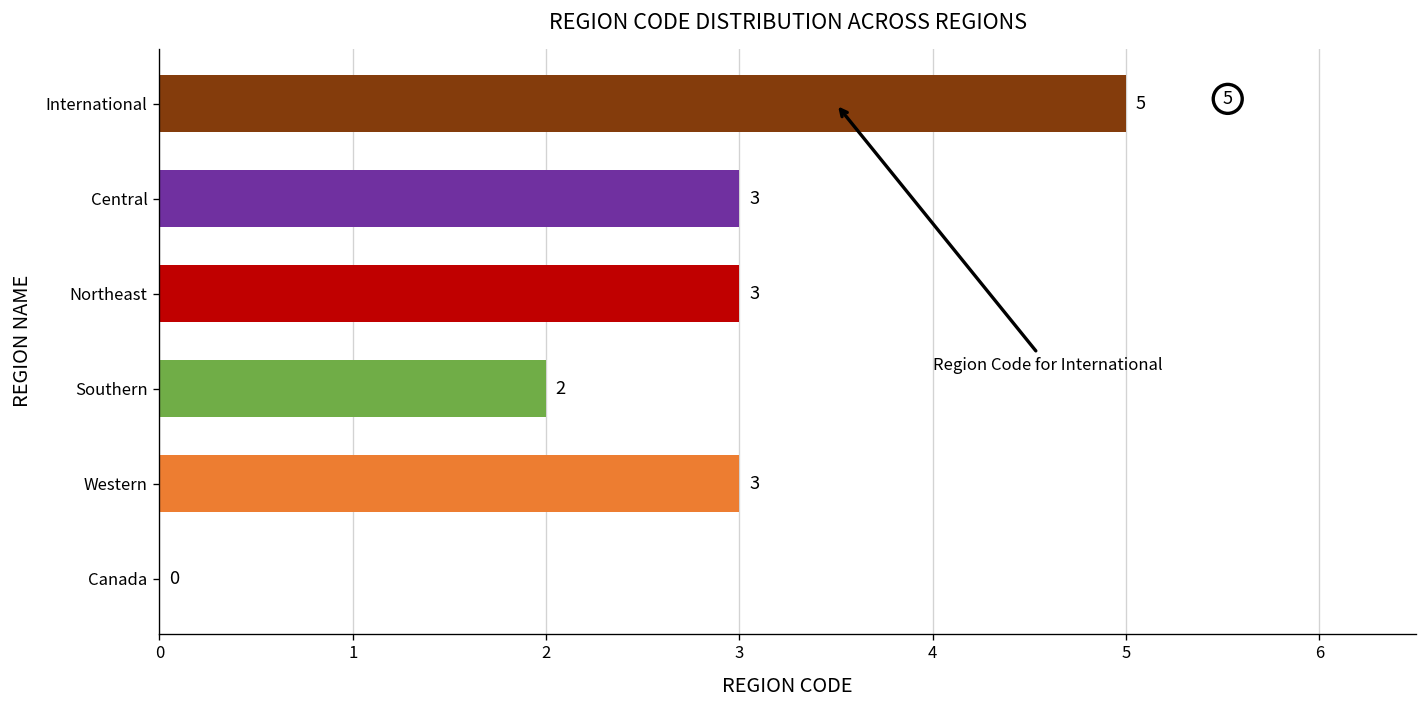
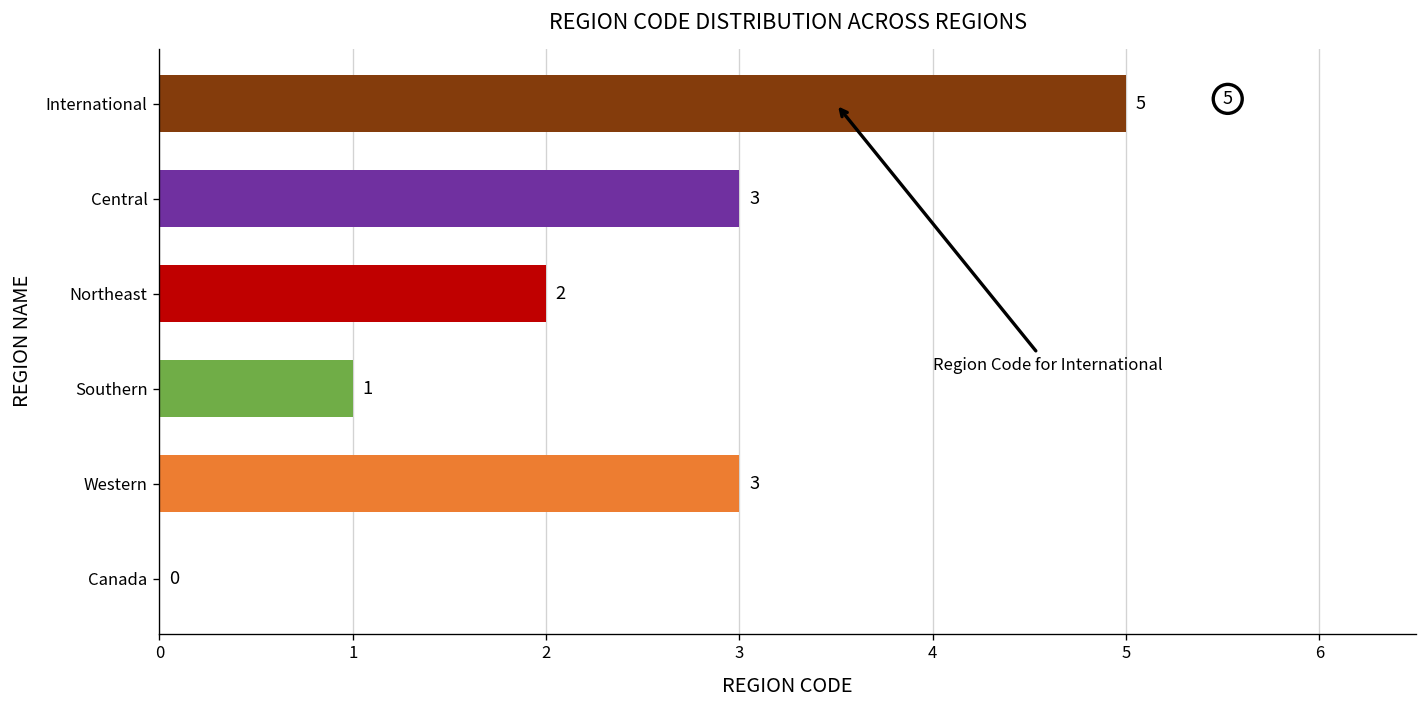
Northeast: 3 -> 2
Southern: 2 -> 1
